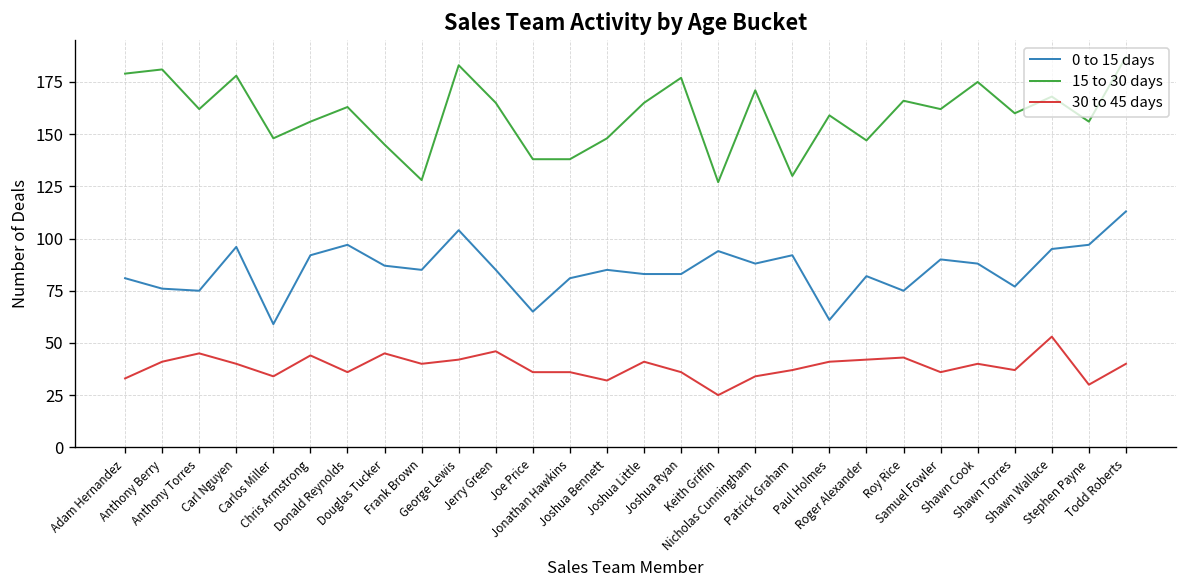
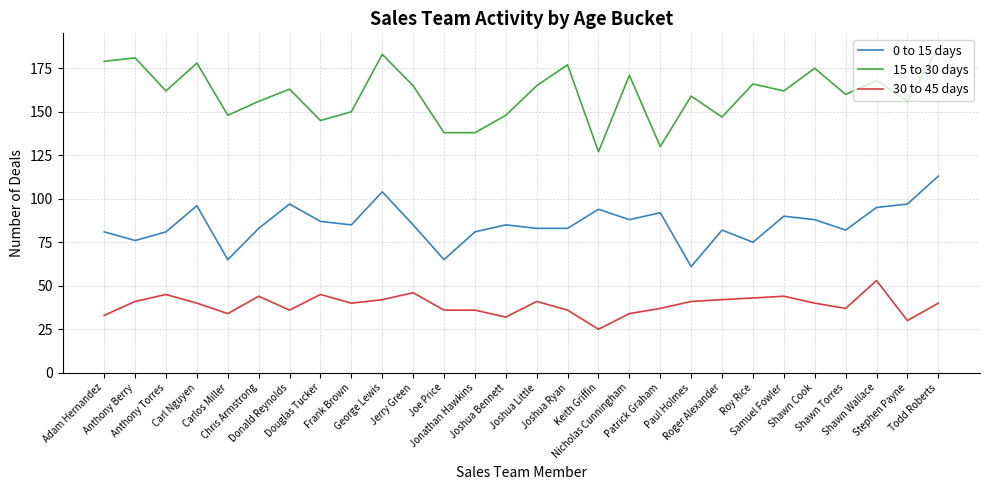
0 to 15 days, Anthony Torres: 75 -> 81
0 to 15 days, Carlos Miller: 59 -> 65
0 to 15 days, Chris Armstrong: 92 -> 83
15 to 30 days, Frank Brown: 128 -> 150
30 to 45 days, Samuel Fowler: 36 -> 44
0 to 15 days, Shawn Torres: 77 -> 82
